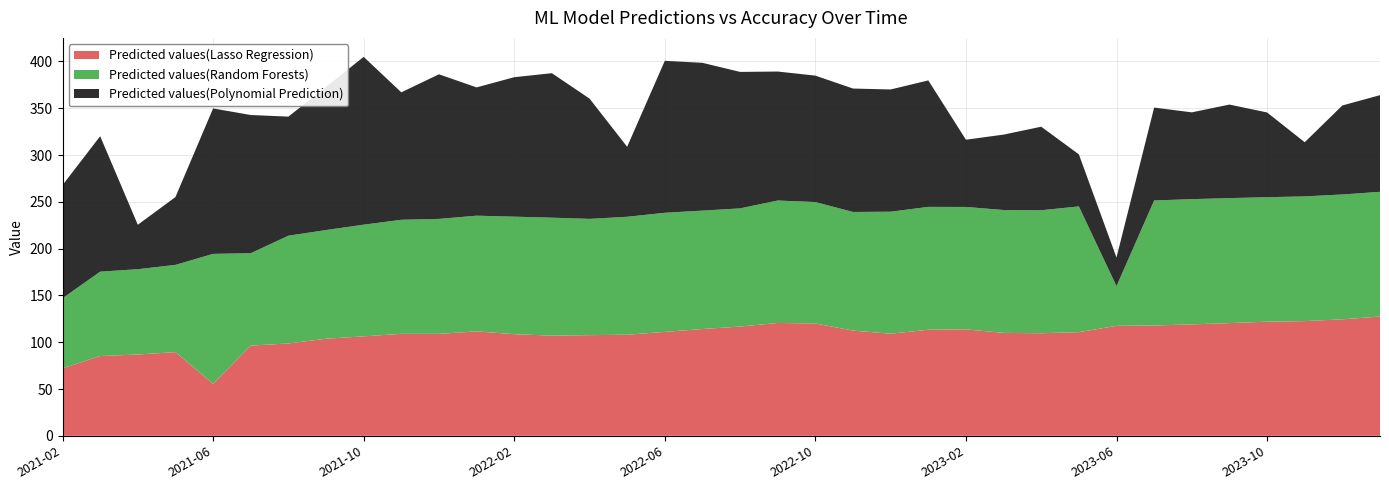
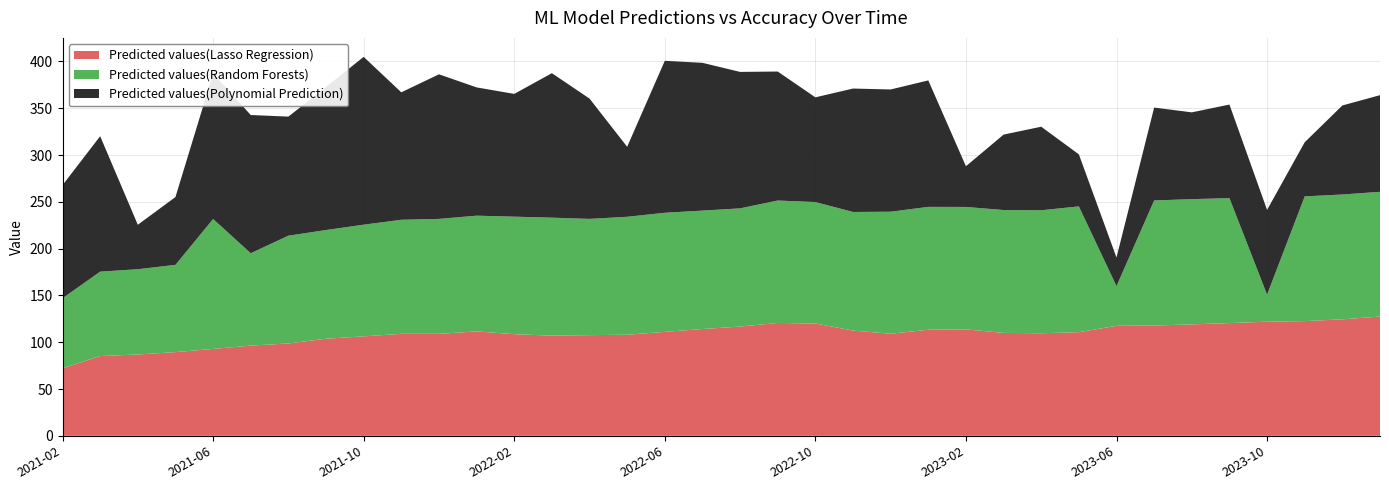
Predicted values(Lasso Regression), 2021-06: 60 -> 90
Predicted values(Polynomial Prediction), 2022-02: 150 -> 130
Predicted values(Polynomial Prediction), 2022-10: 140 -> 110
Predicted values(Polynomial Prediction), 2023-02: 70 -> 40
Predicted values(Random Forests), 2023-10: 130 -> 30
